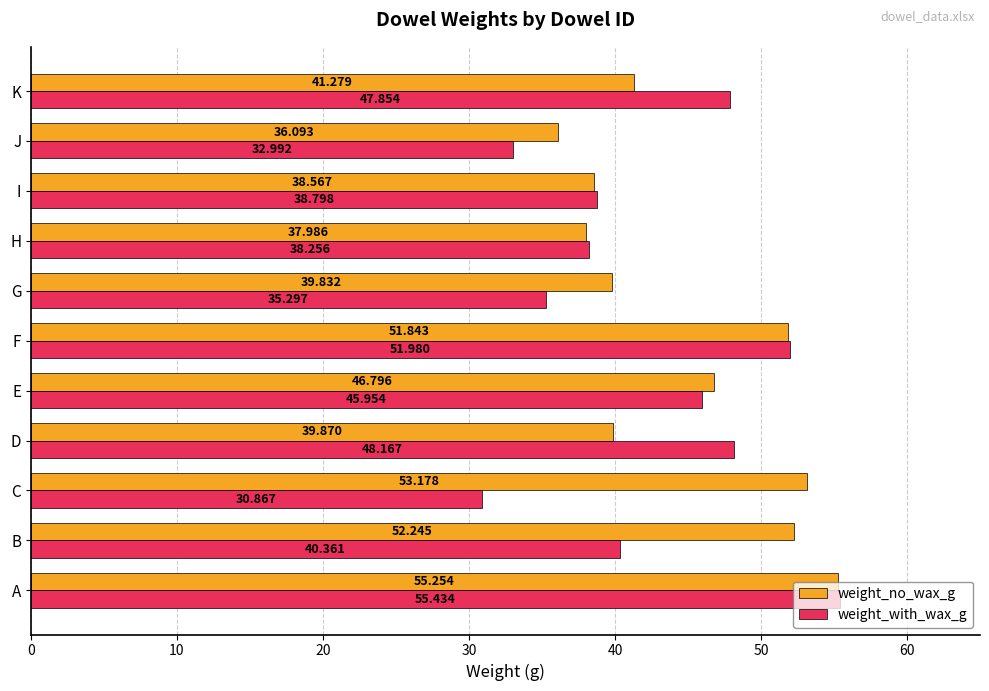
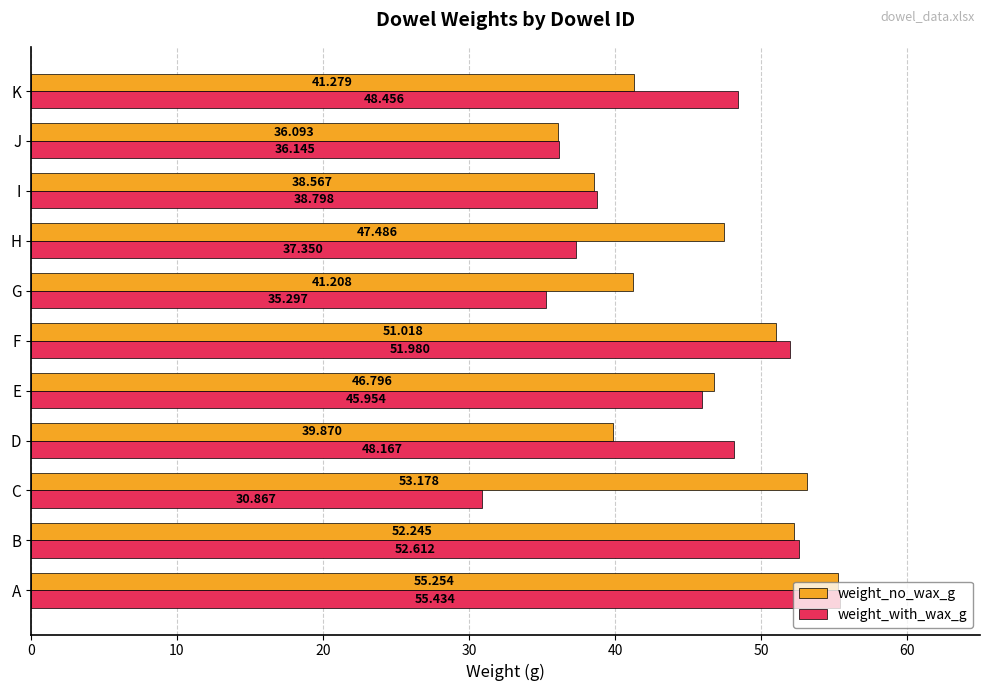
weight_with_wax_g, K: 47.854 -> 48.456
weight_with_wax_g, J: 32.992 -> 36.145
weight_no_wax_g, H: 37.986 -> 47.486
weight_with_wax_g, H: 38.256 -> 37.350
weight_no_wax_g, G: 39.832 -> 41.208
weight_no_wax_g, F: 51.843 -> 51.018
weight_with_wax_g, B: 40.361 -> 52.612
